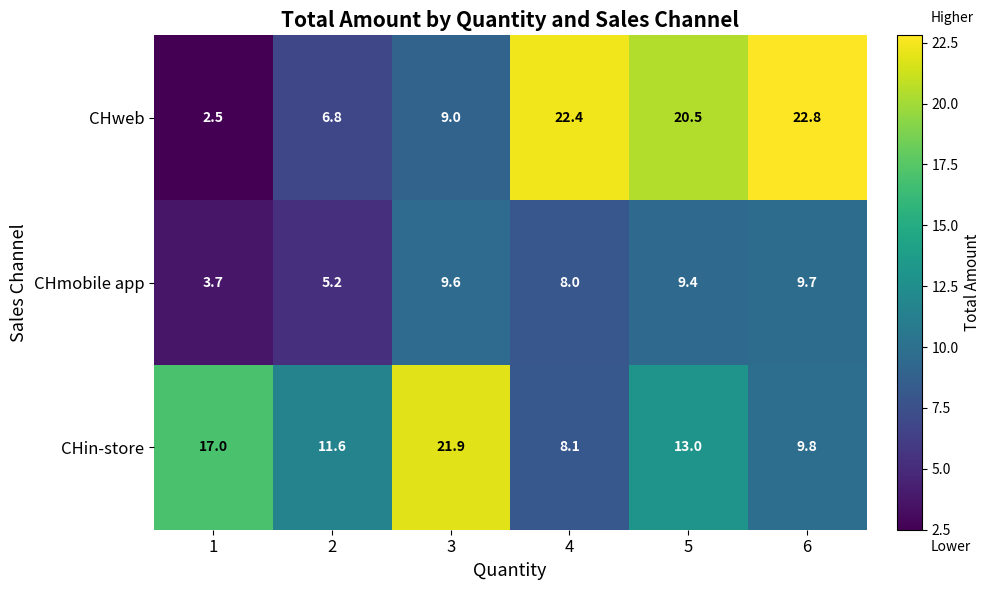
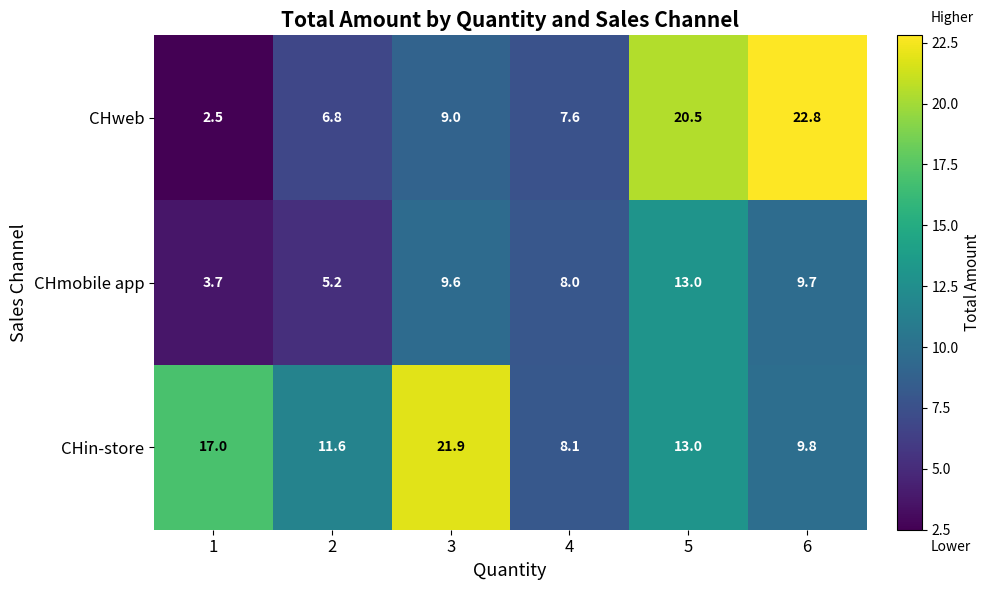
CHweb, 4: 22.4 -> 7.6
CHmobile app, 5: 9.4 -> 13.0
